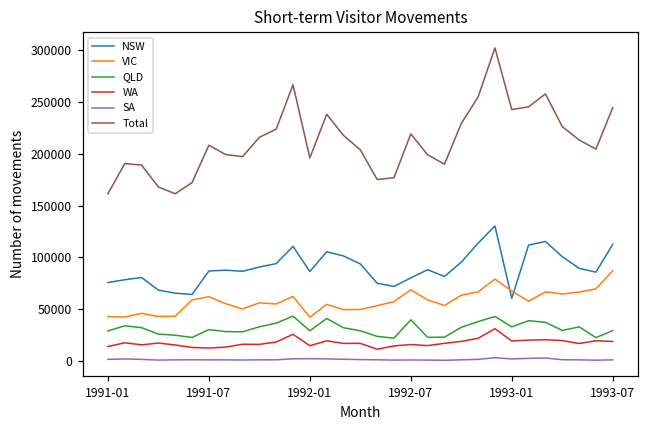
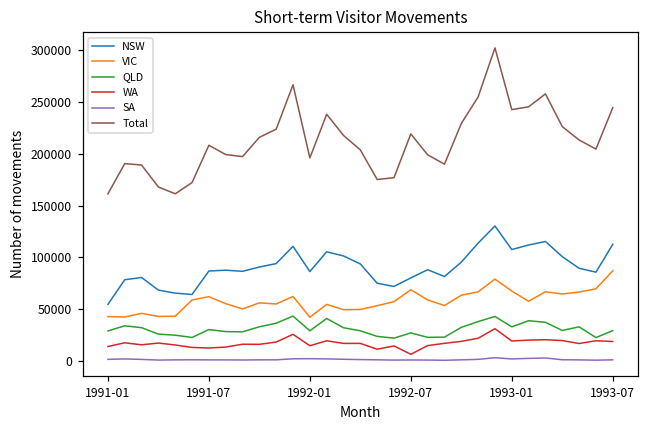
NSW, 1991-01: 80000 -> 50000
QLD, 1992-07: 40000 -> 30000
WA, 1992-07: 20000 -> 10000
NSW, 1993-01: 60000 -> 110000
